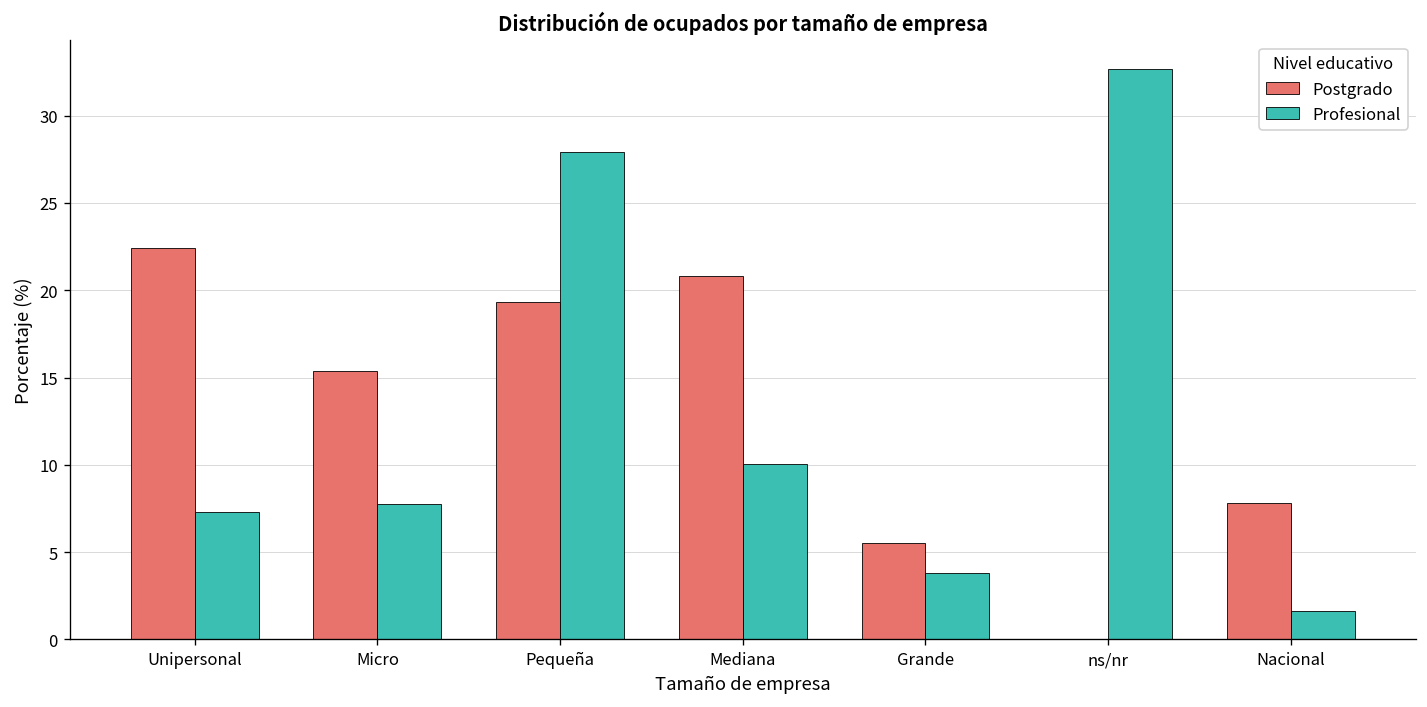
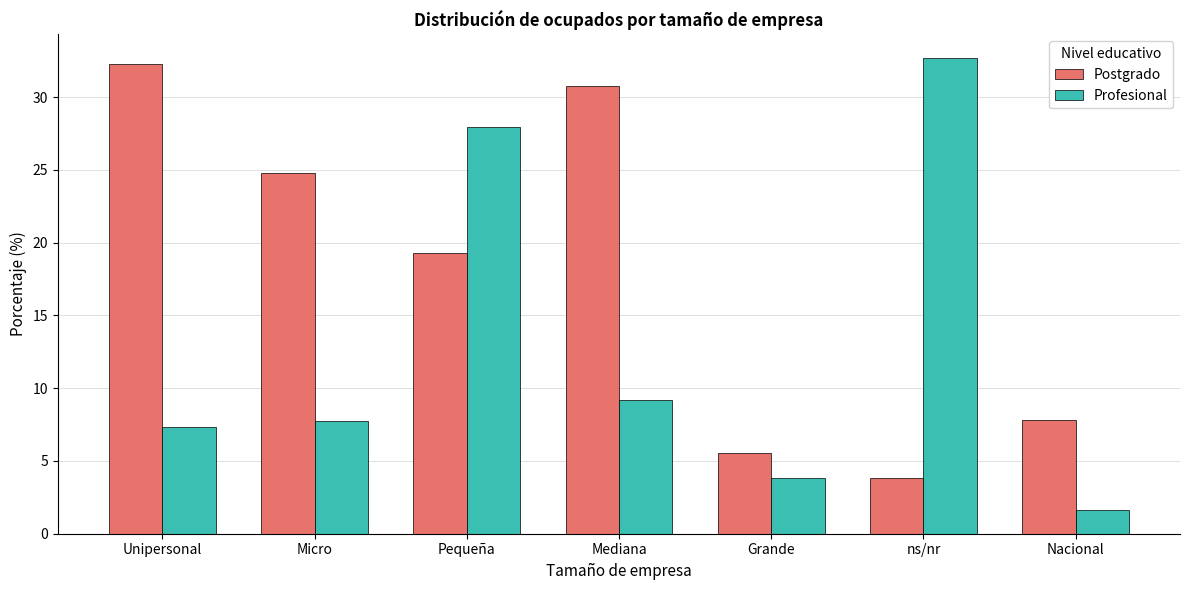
Postgrado, Unipersonal: 22.4 -> 32.2
Postgrado, Micro: 15.4 -> 24.8
Postgrado, Mediana: 20.8 -> 30.8
Profesional, Mediana: 10.1 -> 9.2
Postgrado, ns/nr: 0.0 -> 3.8
